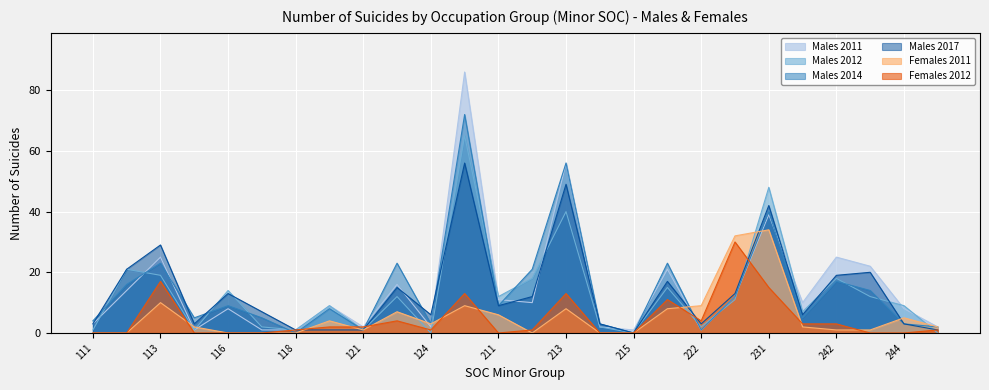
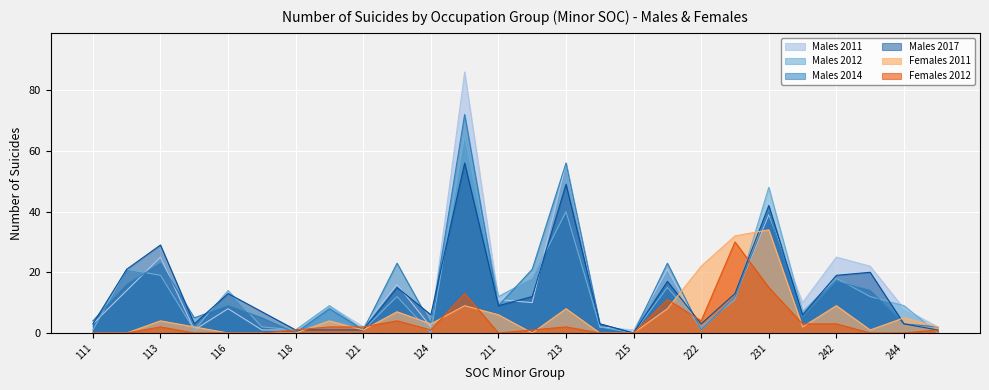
Females 2011, 113: 10 -> 4
Females 2012, 113: 17 -> 2
Females 2012, 213: 13 -> 2
Females 2011, 222: 9 -> 22
Females 2011, 242: 1 -> 9
